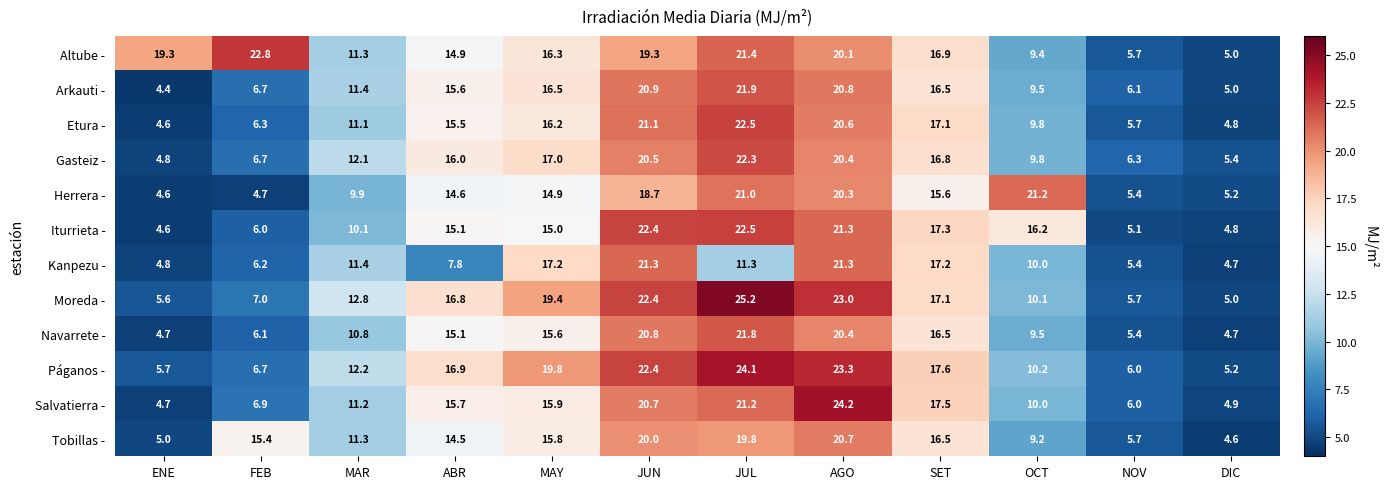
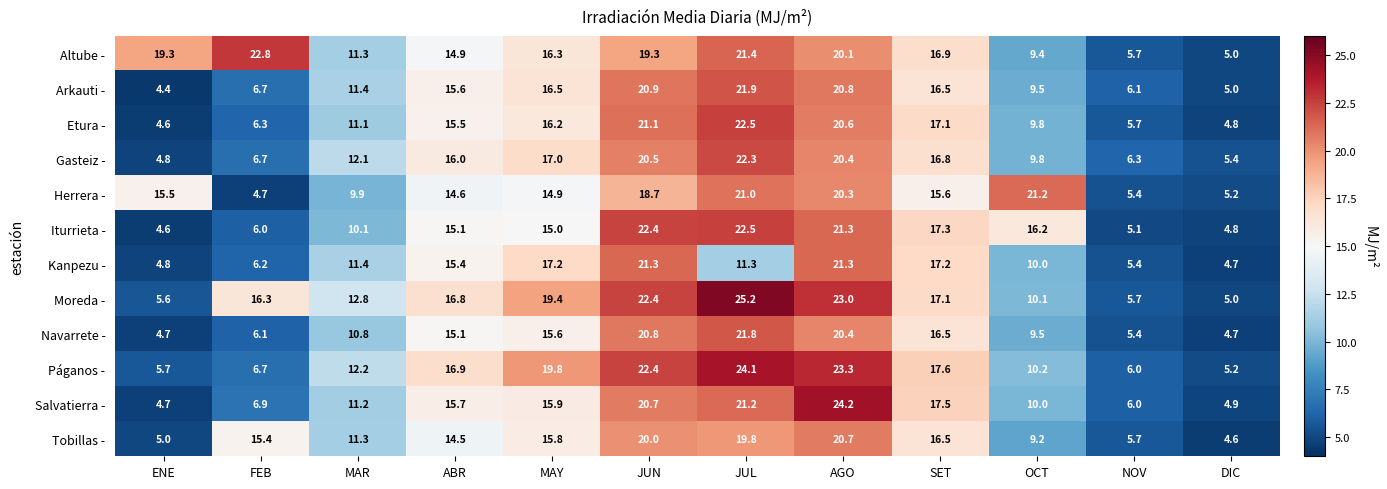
Herrera -, ENE: 4.6 -> 15.5
Kanpezu -, ABR: 7.8 -> 15.4
Moreda -, FEB: 7.0 -> 16.3
